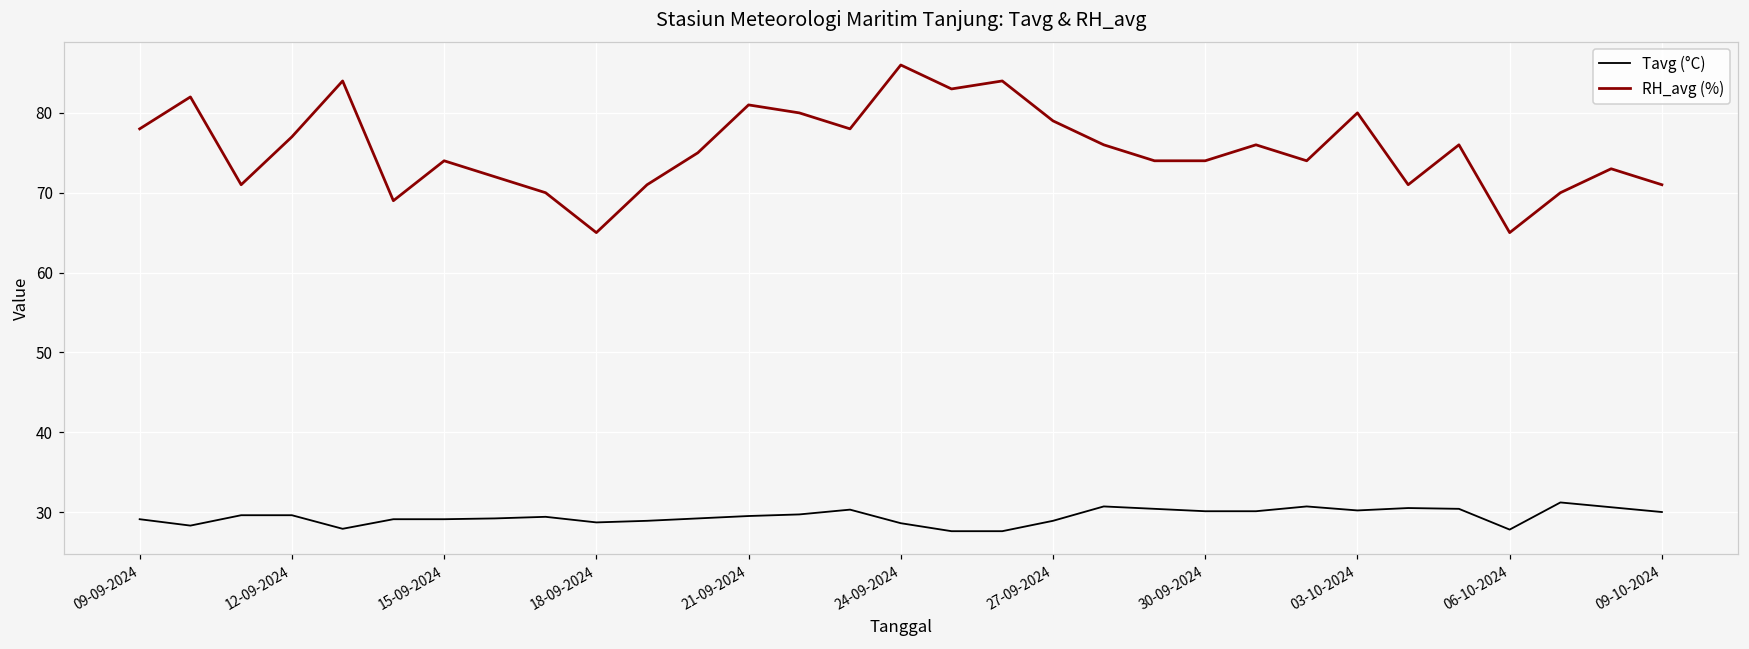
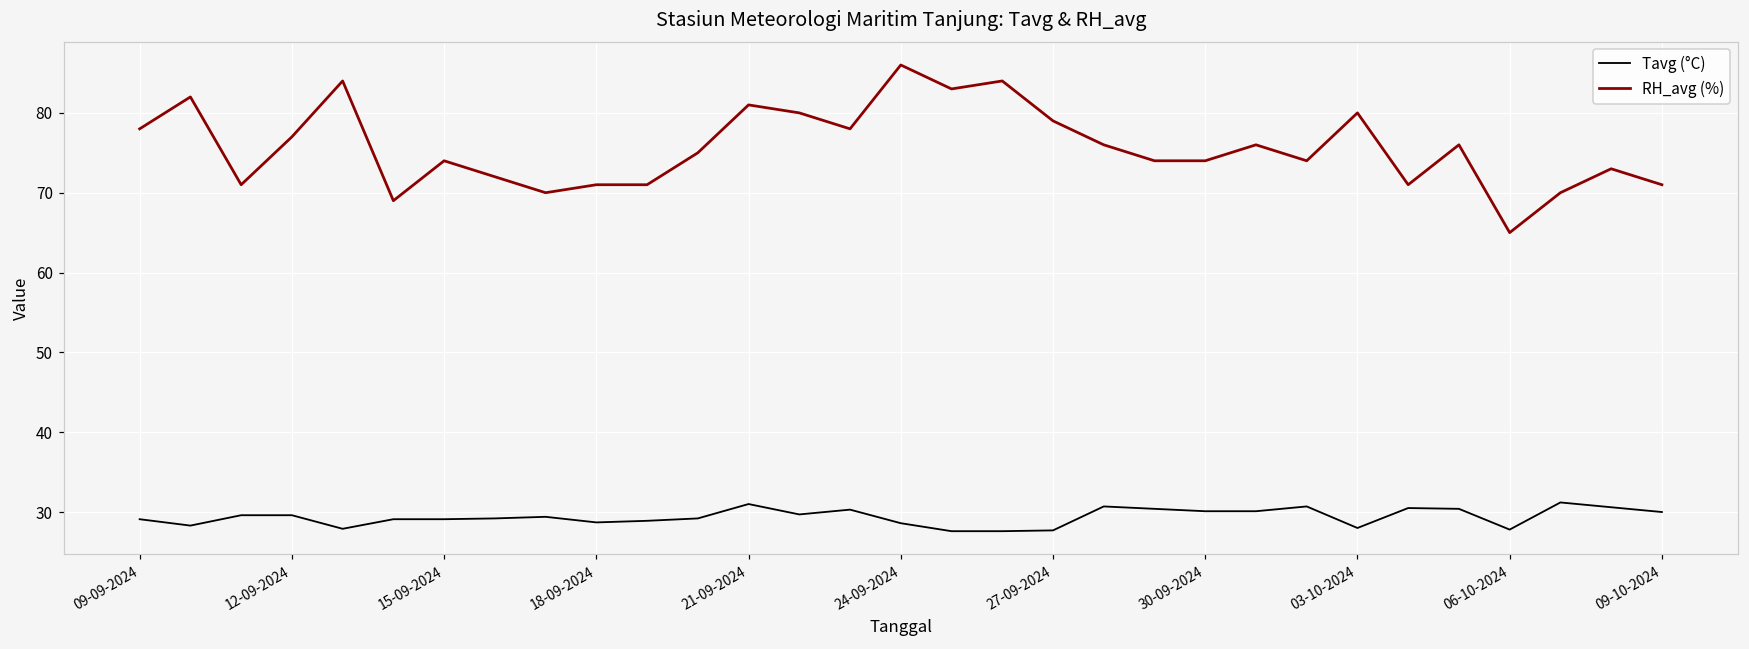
RH_avg (%), 18-09-2024: 65 -> 71
Tavg (°C), 21-09-2024: 30 -> 31
Tavg (°C), 27-09-2024: 29 -> 28
Tavg (°C), 03-10-2024: 30 -> 28
